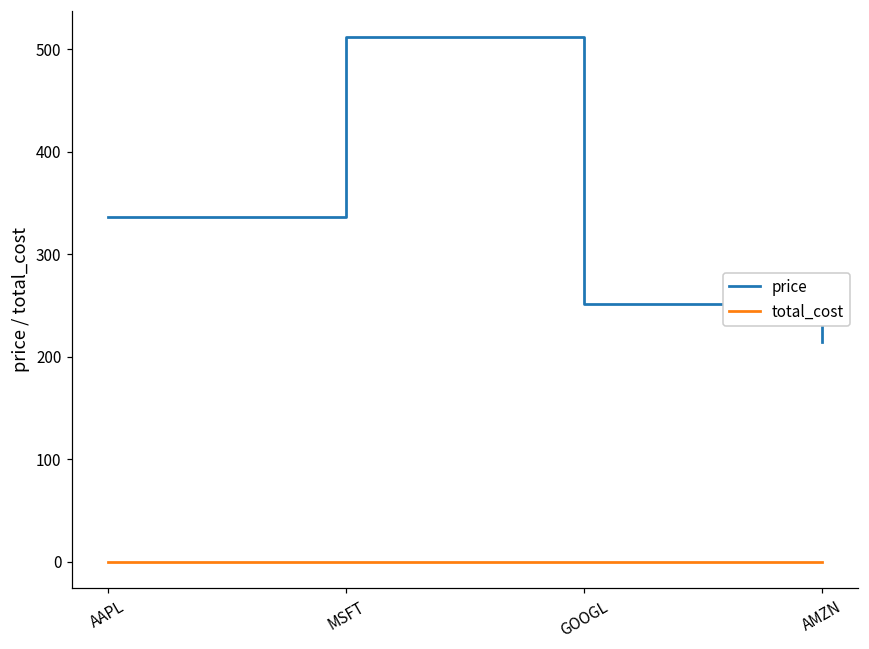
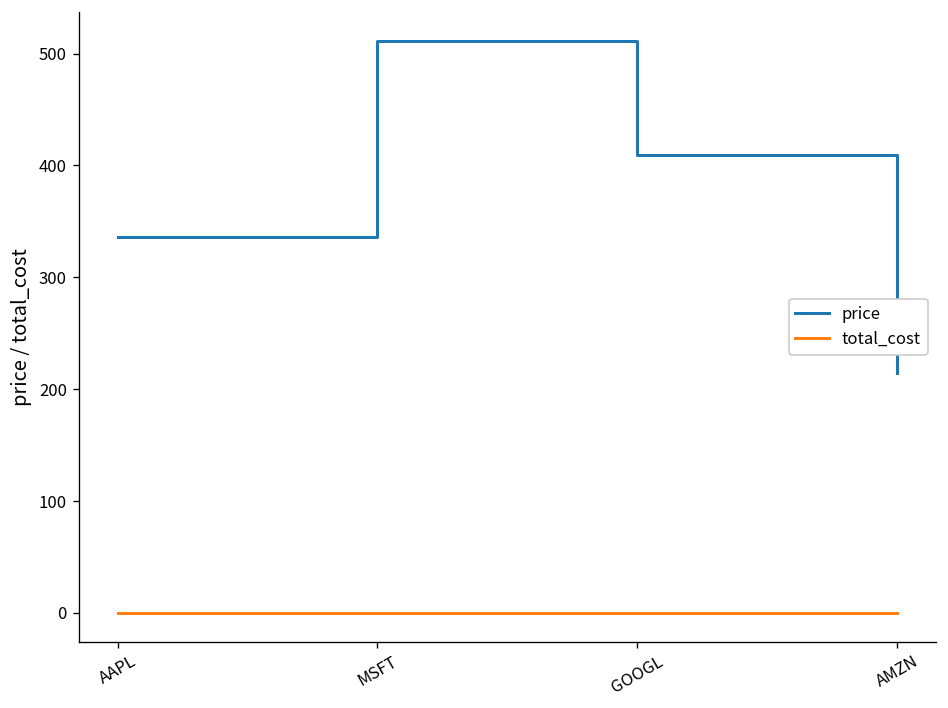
price, GOOGL: 250 -> 410
